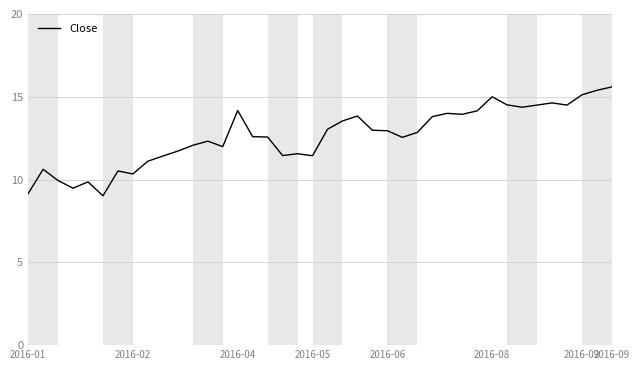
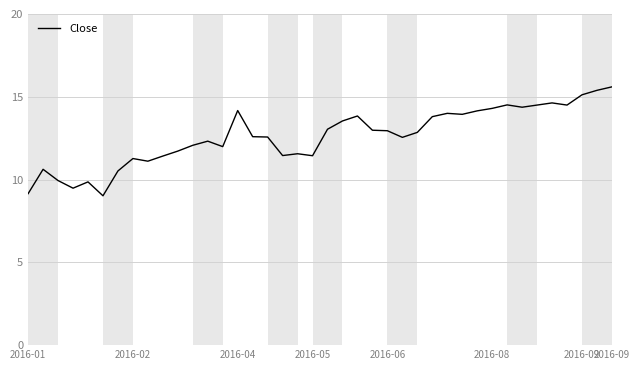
2016-02: 10.3 -> 11.3
2016-08: 15.0 -> 14.3
